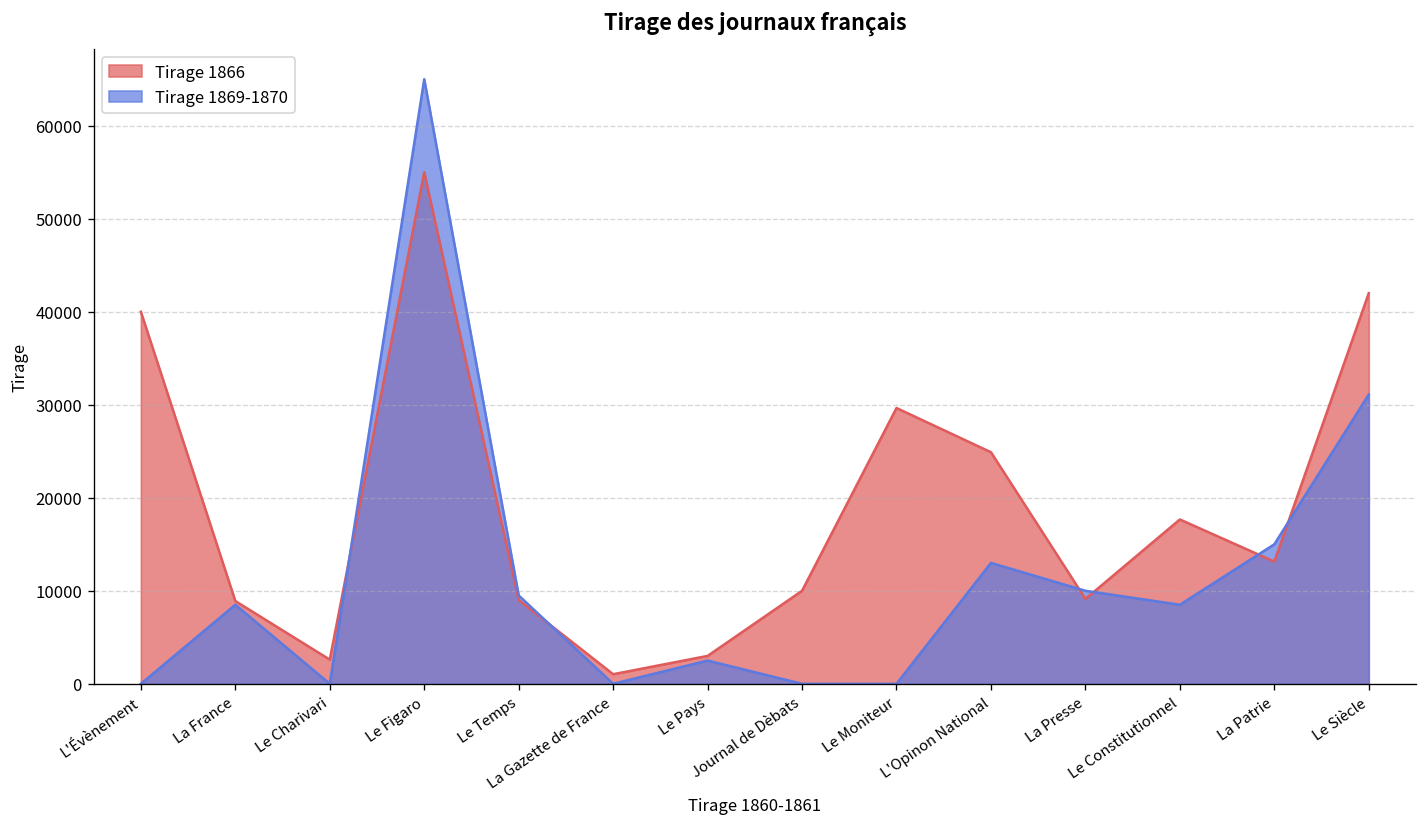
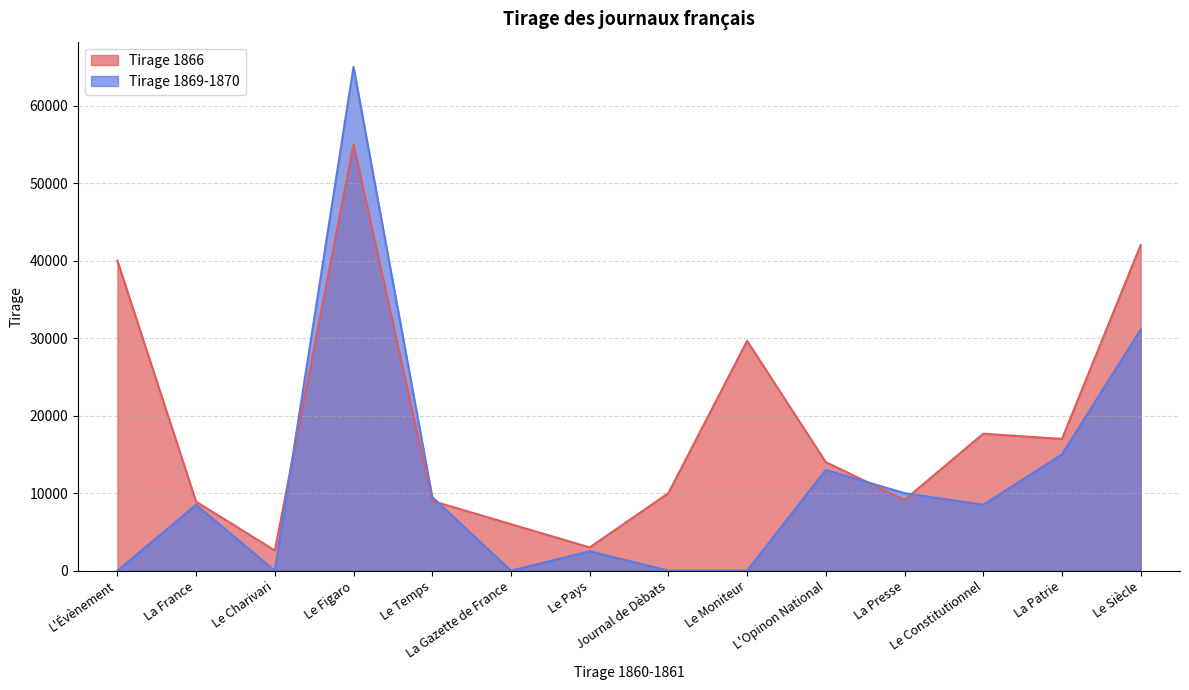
Tirage 1866, La Gazette de France: 1000 -> 6000
Tirage 1866, L'Opinon National: 25000 -> 14000
Tirage 1866, La Patrie: 13000 -> 17000
